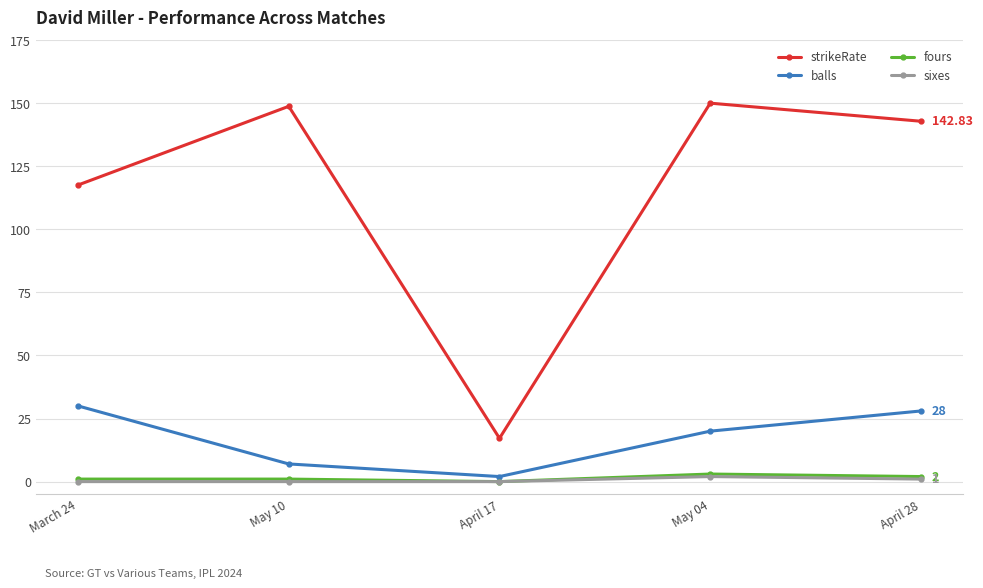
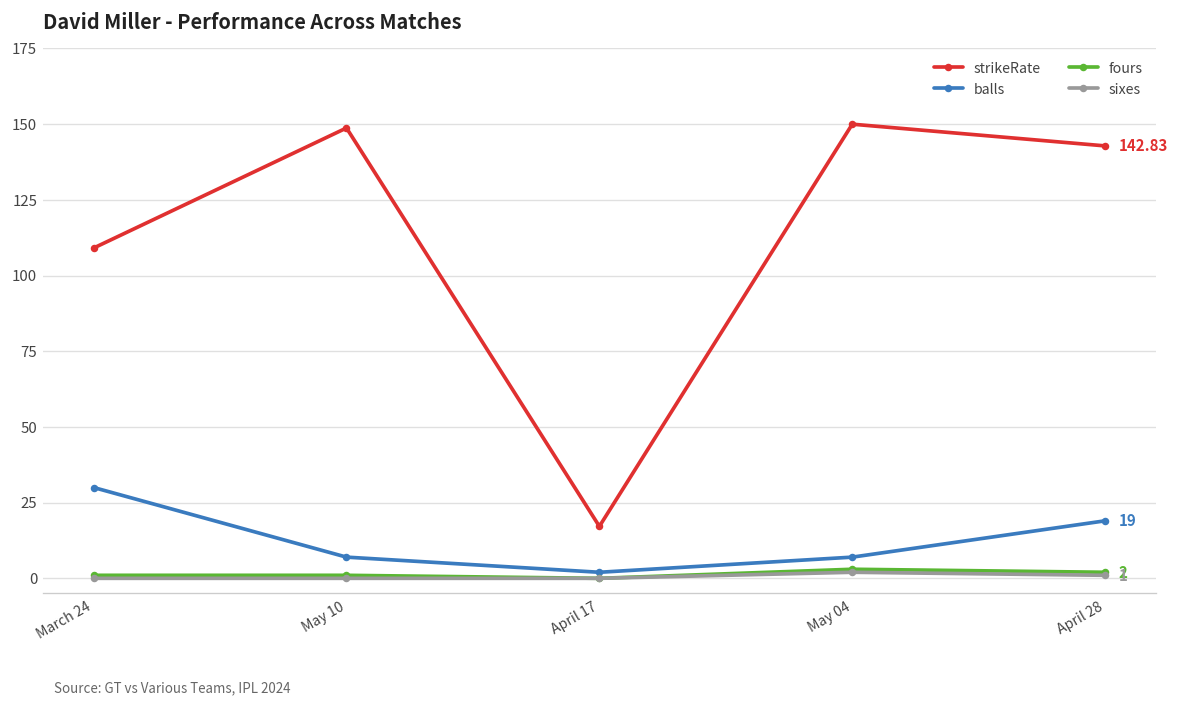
strikeRate, March 24: 118 -> 109
balls, May 04: 20 -> 7
balls, April 28: 28 -> 19
